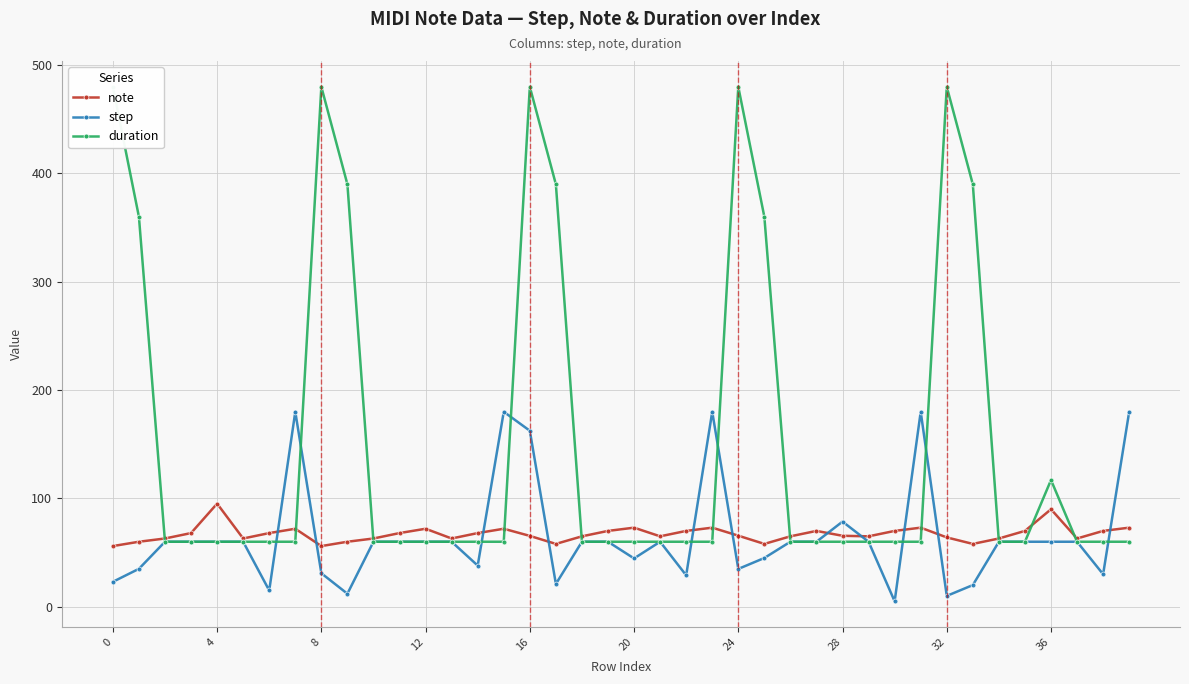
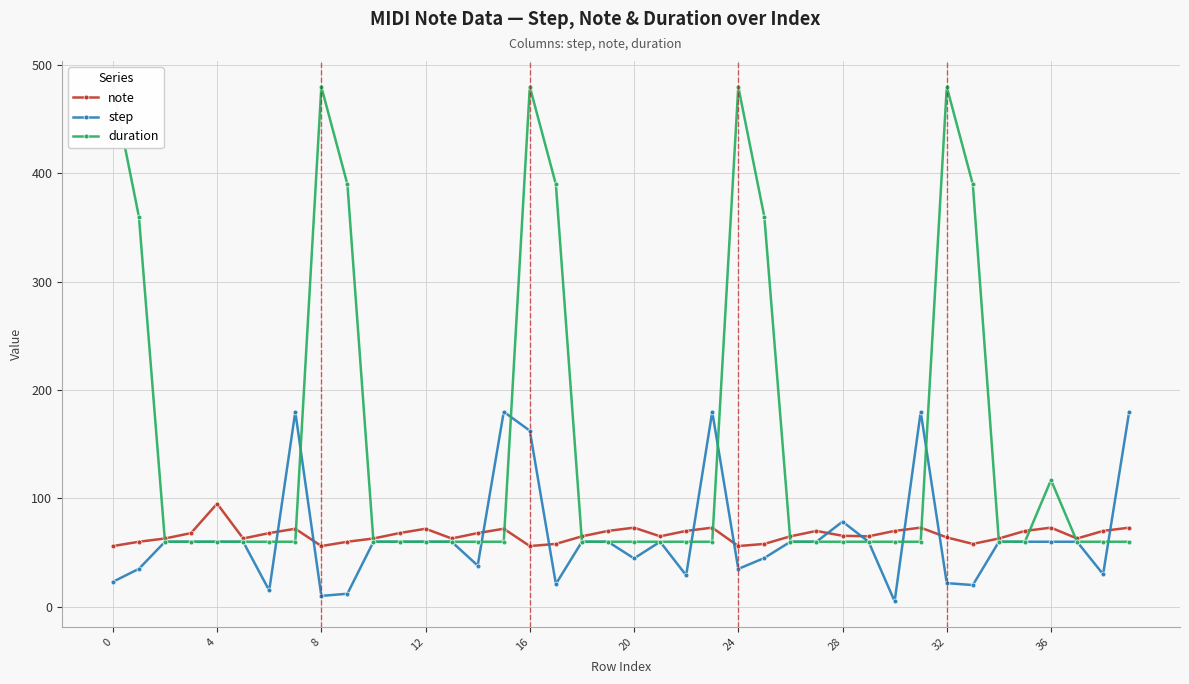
step, 8: 31 -> 10
note, 16: 65 -> 56
note, 24: 66 -> 56
step, 32: 10 -> 22
note, 36: 90 -> 73
